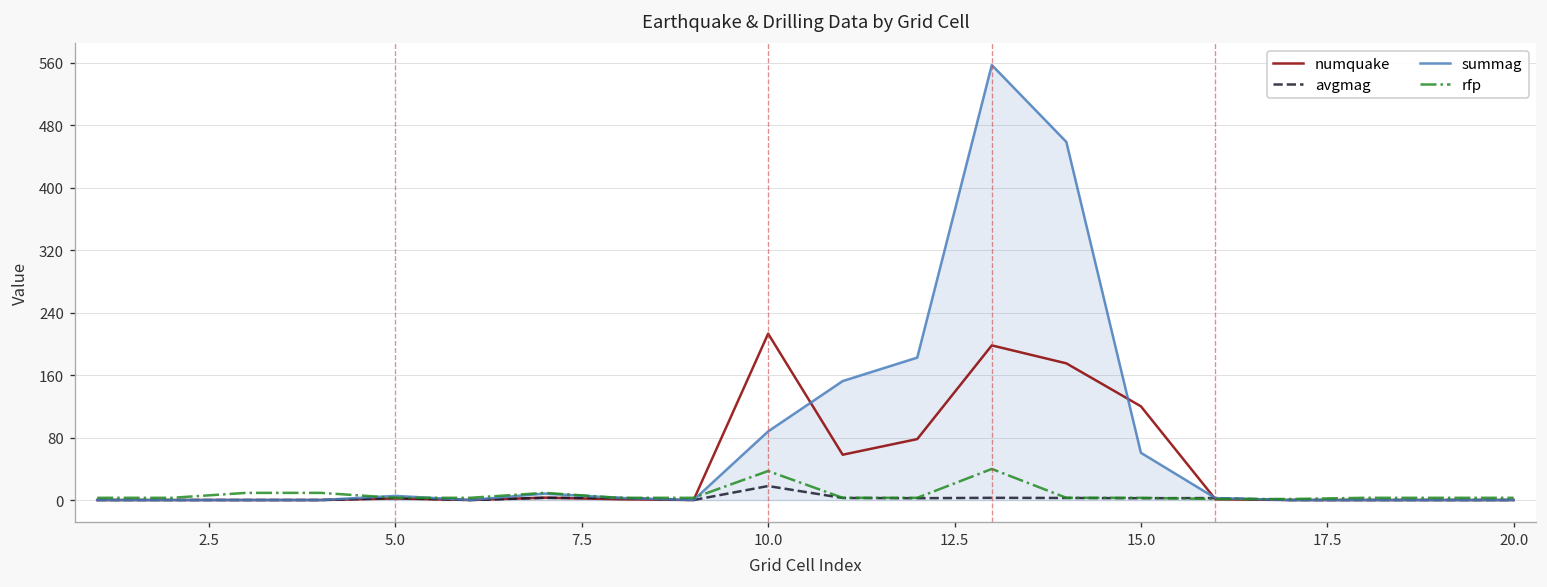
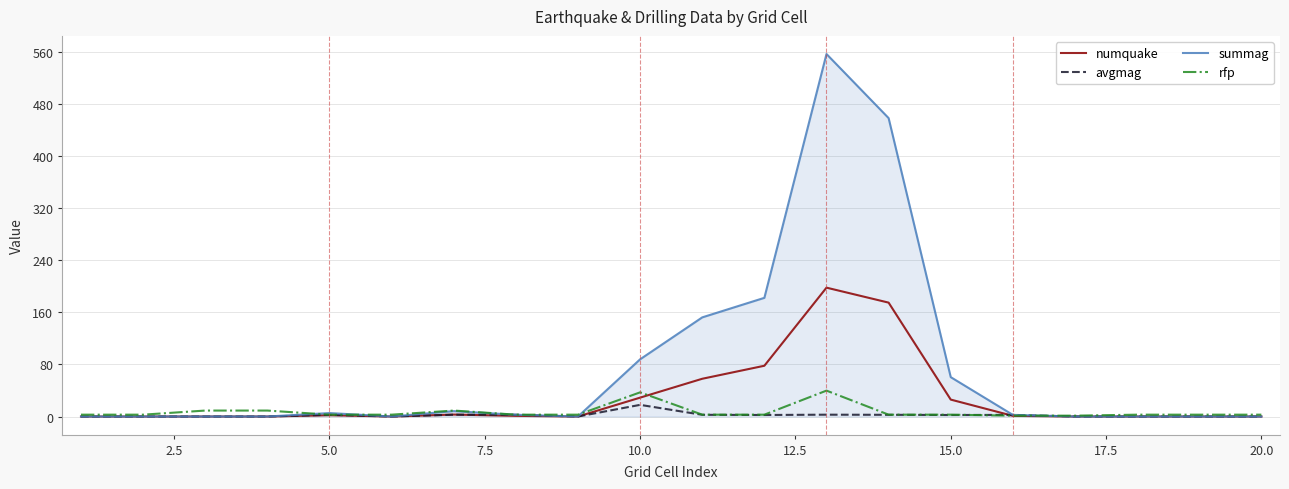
numquake, 10.0: 210 -> 30
numquake, 15.0: 120 -> 30
